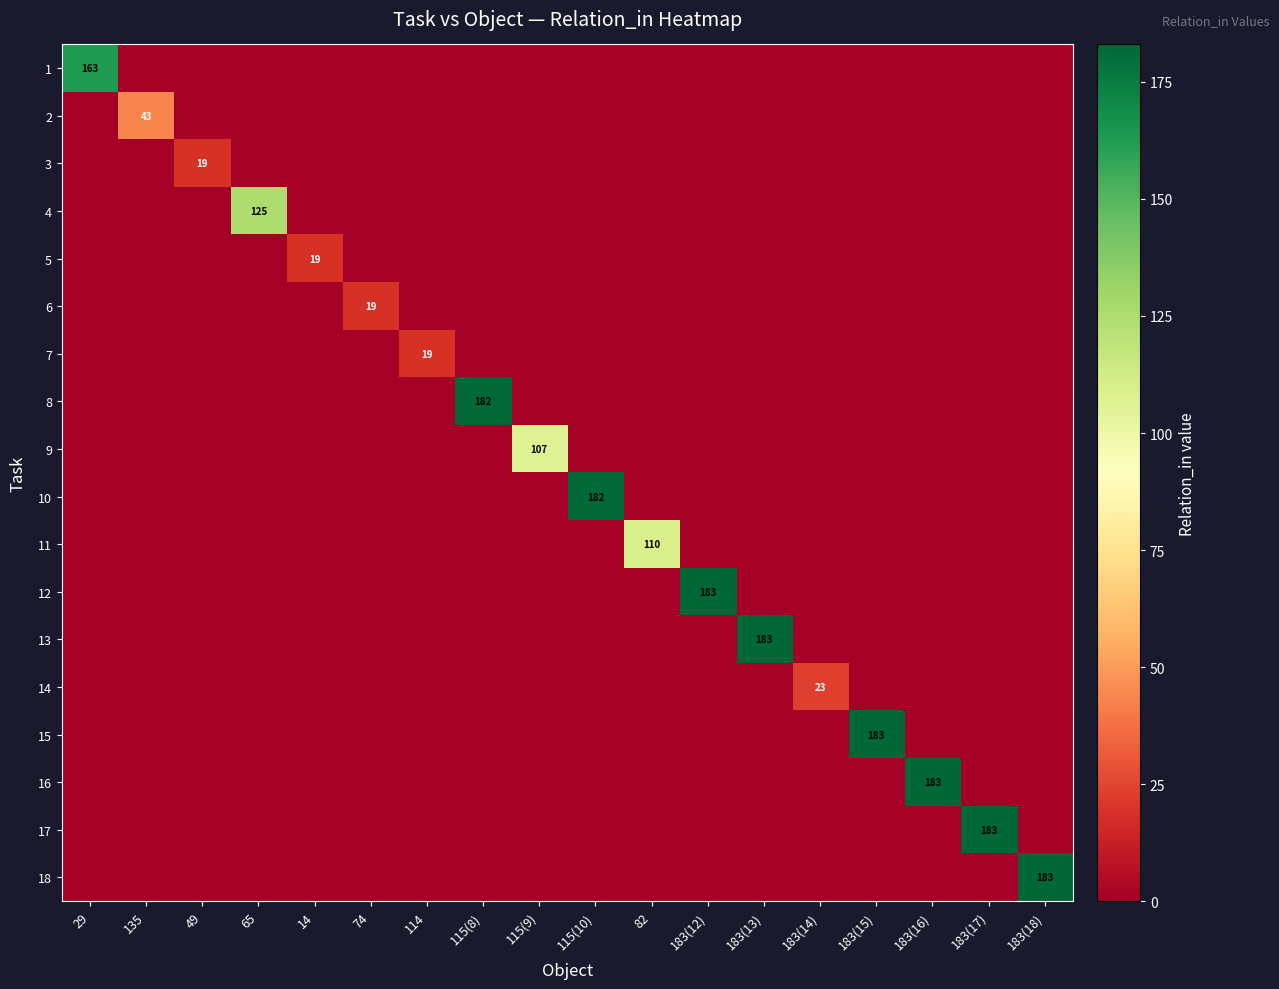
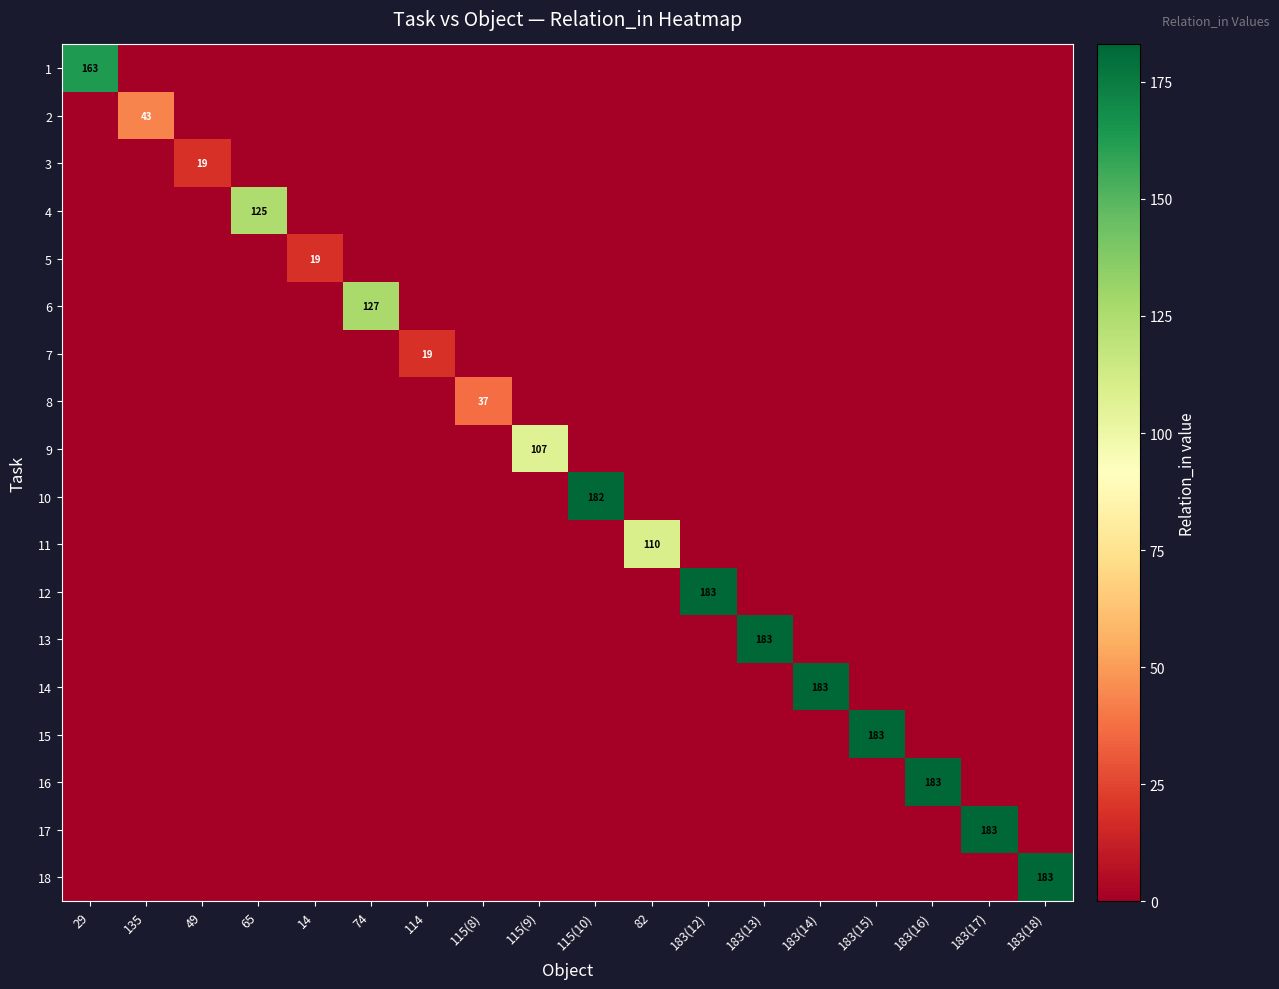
6, 74: 19 -> 127
8, 115(8): 182 -> 37
14, 183(14): 23 -> 183
